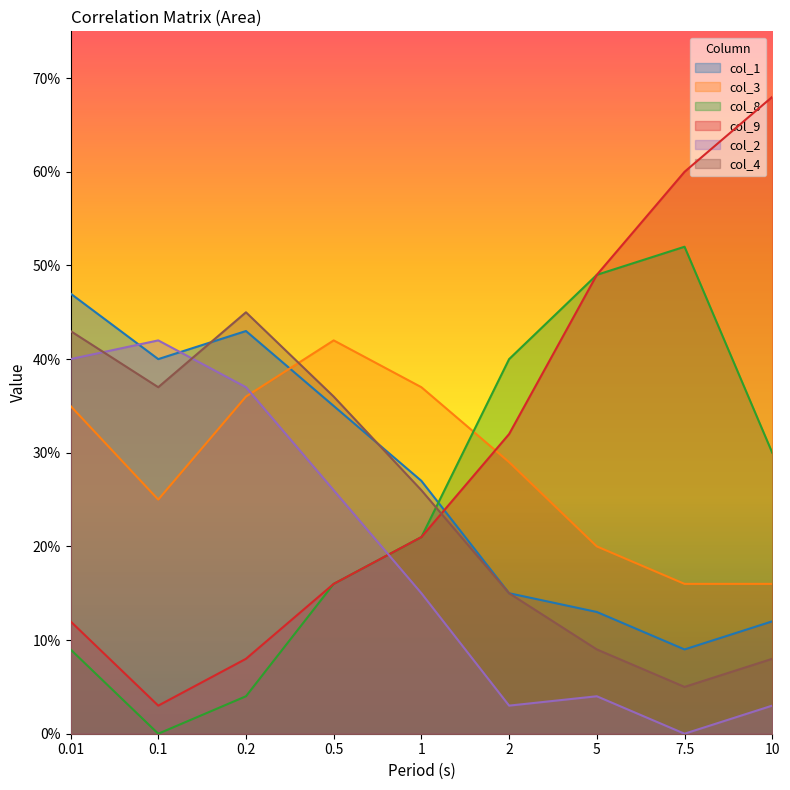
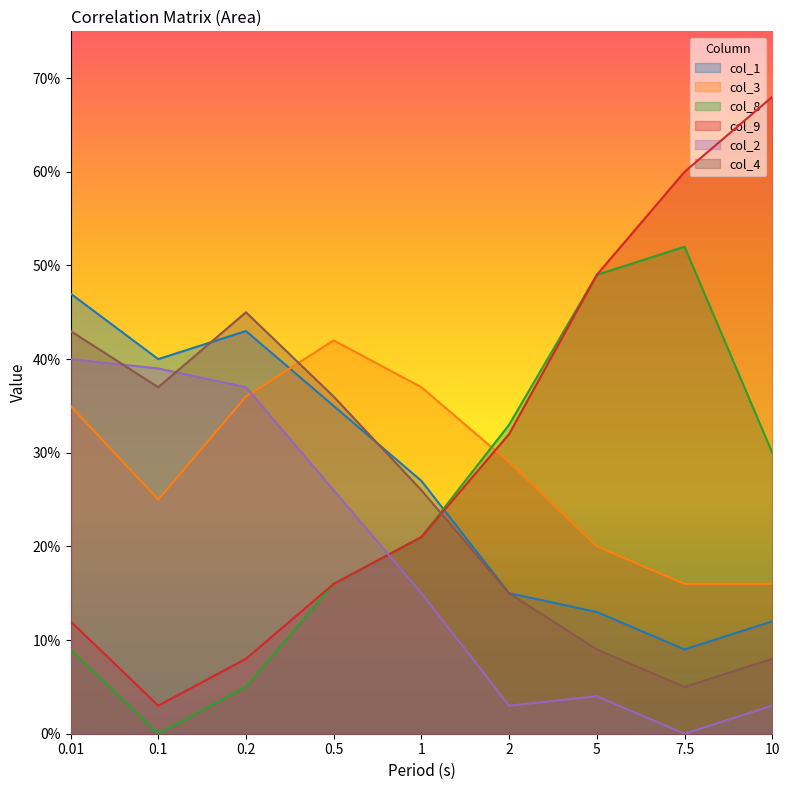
col_2, 0.1: 42% -> 39%
col_8, 0.2: 4% -> 5%
col_8, 2: 40% -> 33%
